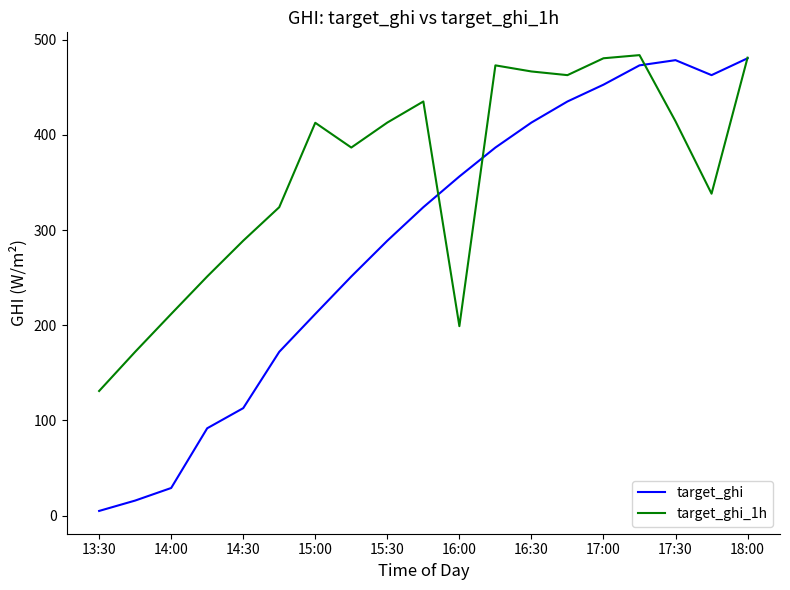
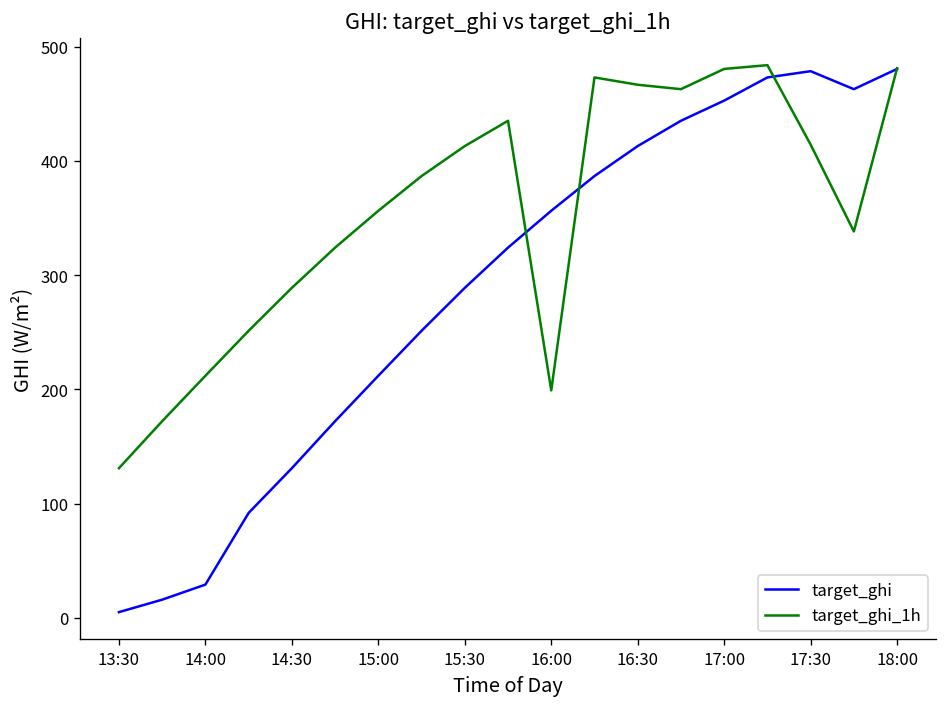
target_ghi, 14:30: 110 -> 130
target_ghi_1h, 15:00: 410 -> 360
